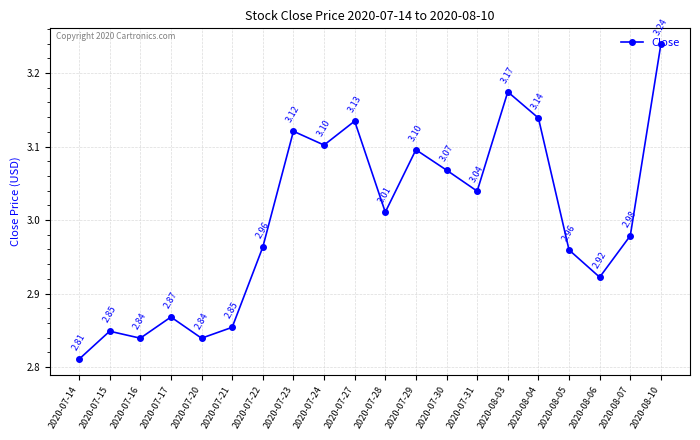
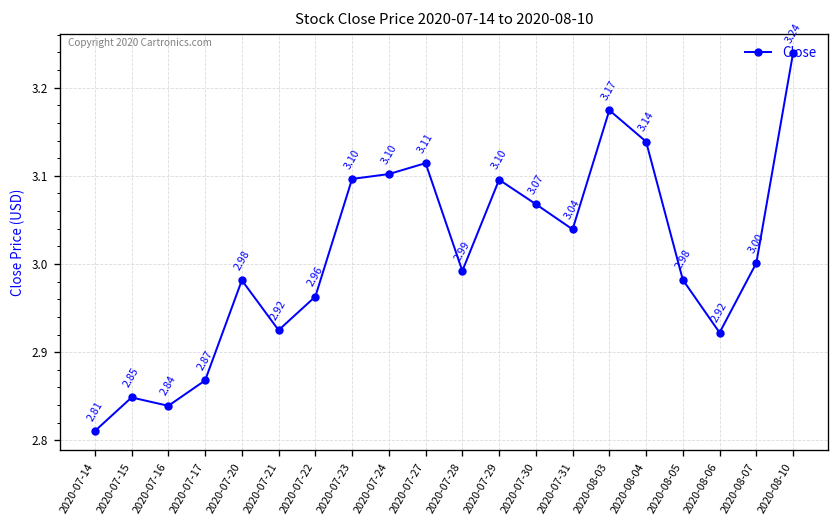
2020-07-20: 2.84 -> 2.98
2020-07-21: 2.85 -> 2.92
2020-07-23: 3.12 -> 3.10
2020-07-27: 3.13 -> 3.11
2020-07-28: 3.01 -> 2.99
2020-08-05: 2.96 -> 2.98
2020-08-07: 2.98 -> 3.00
